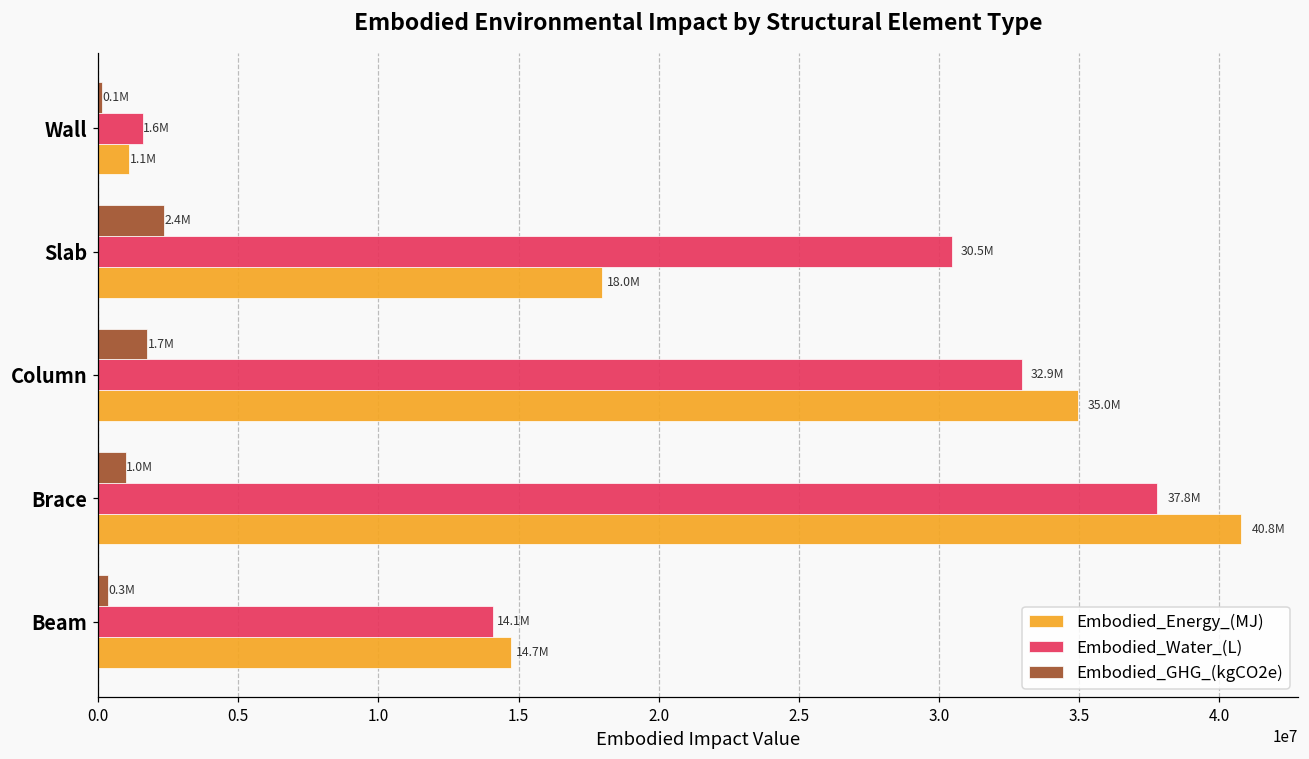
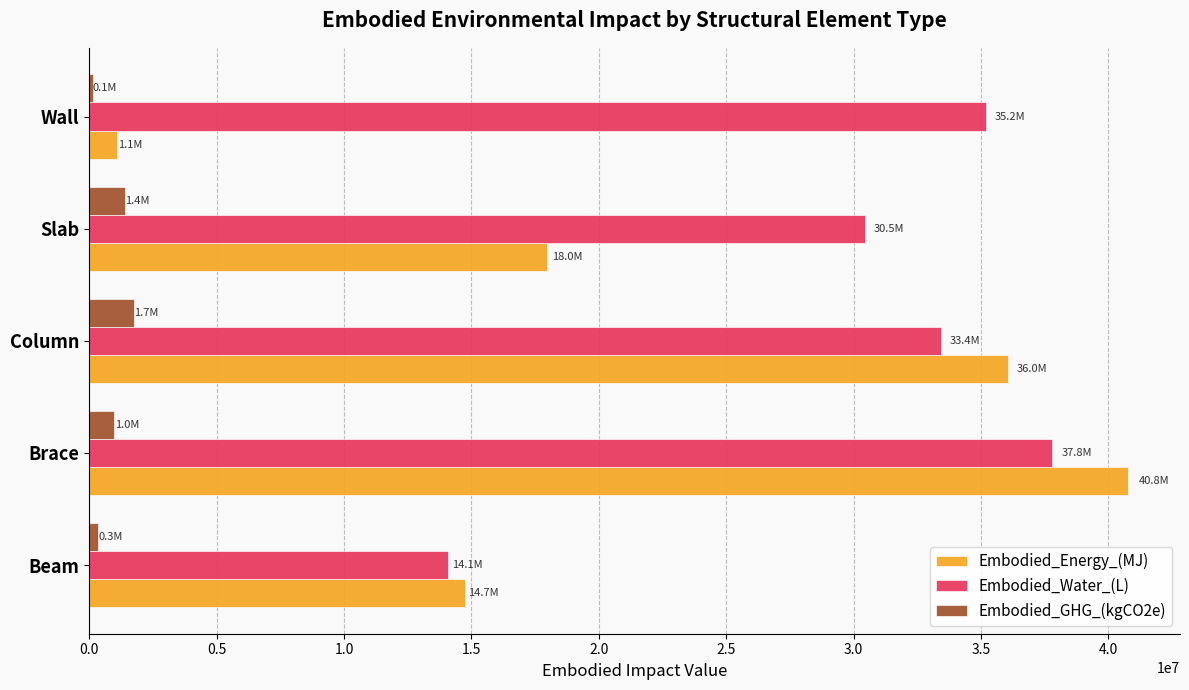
Embodied_Water_(L), Wall: 1.6M -> 35.2M
Embodied_GHG_(kgCO2e), Slab: 2.4M -> 1.4M
Embodied_Water_(L), Column: 32.9M -> 33.4M
Embodied_Energy_(MJ), Column: 35.0M -> 36.0M
